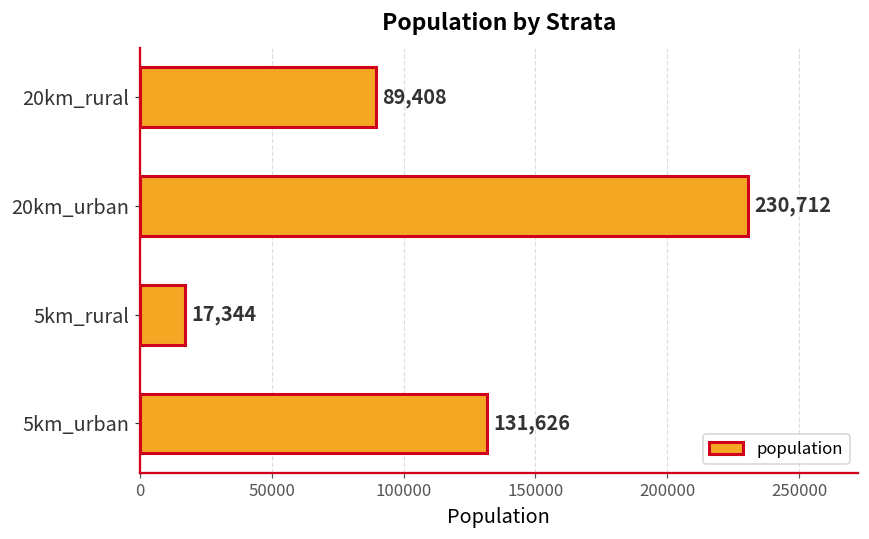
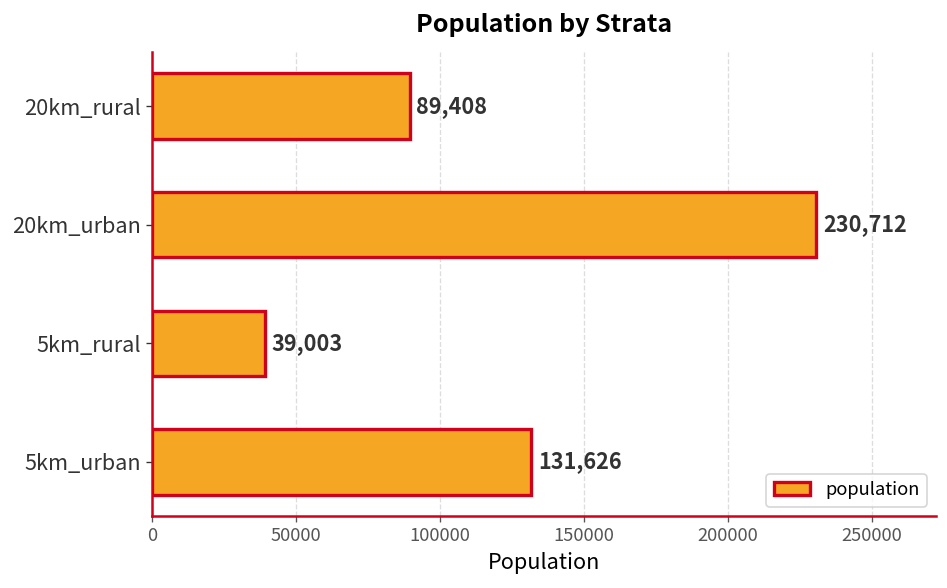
5km_rural: 17,344 -> 39,003
